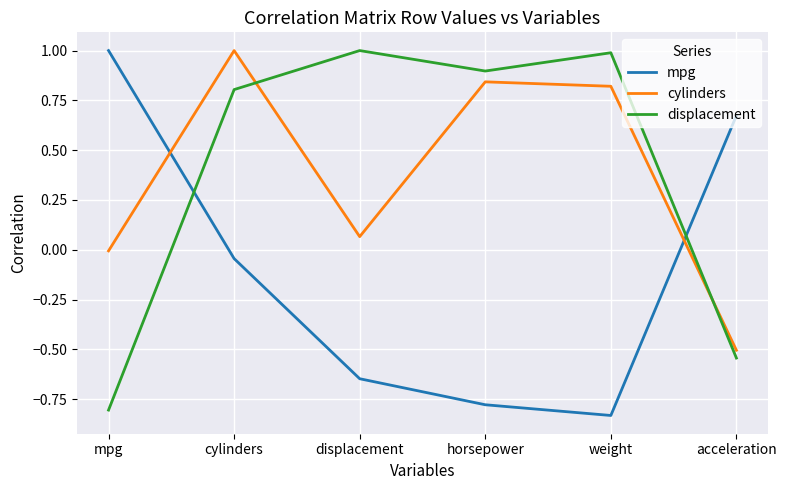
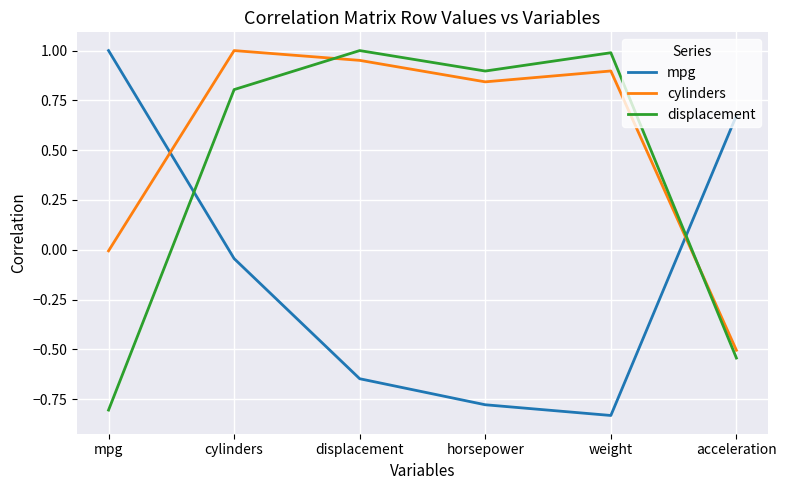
cylinders, displacement: 0.07 -> 0.95
cylinders, weight: 0.82 -> 0.90
